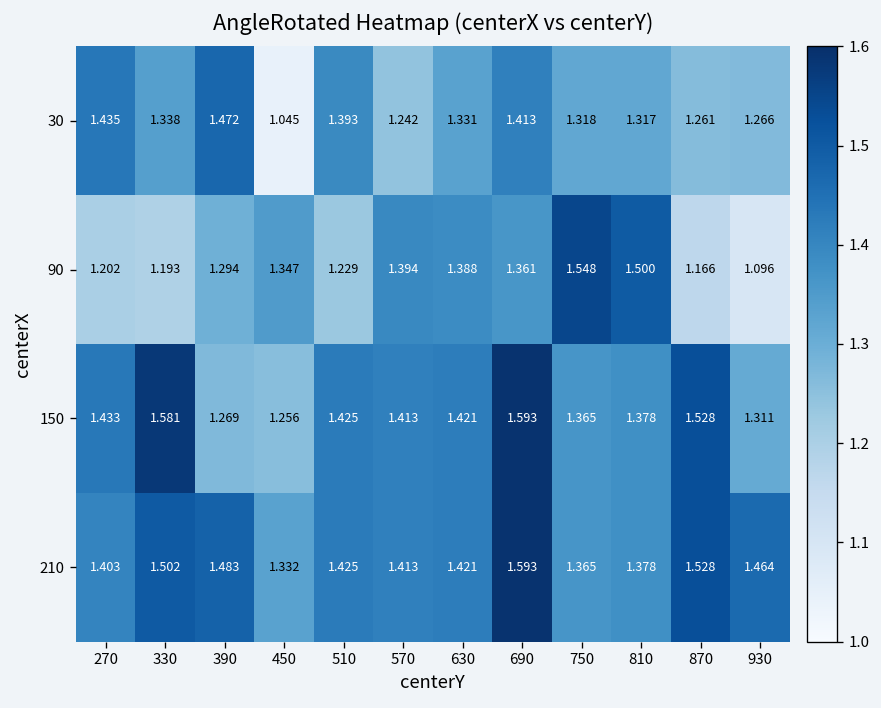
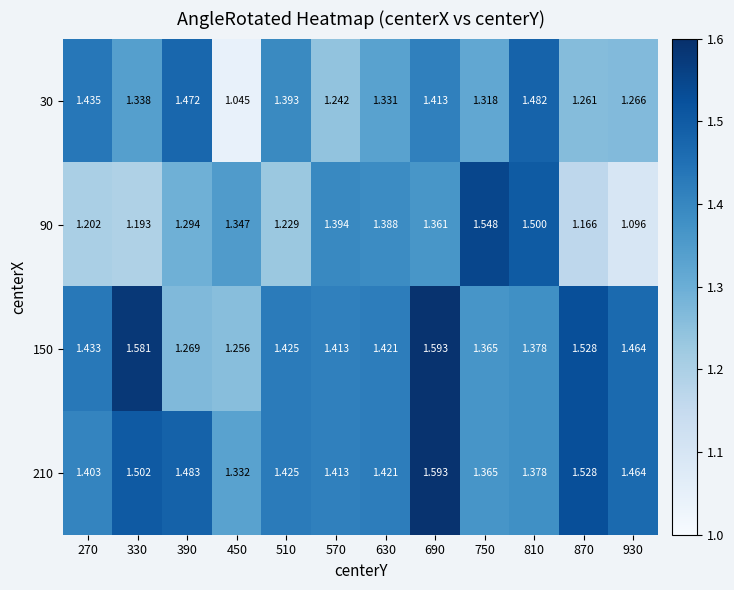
30, 810: 1.317 -> 1.482
150, 930: 1.311 -> 1.464
